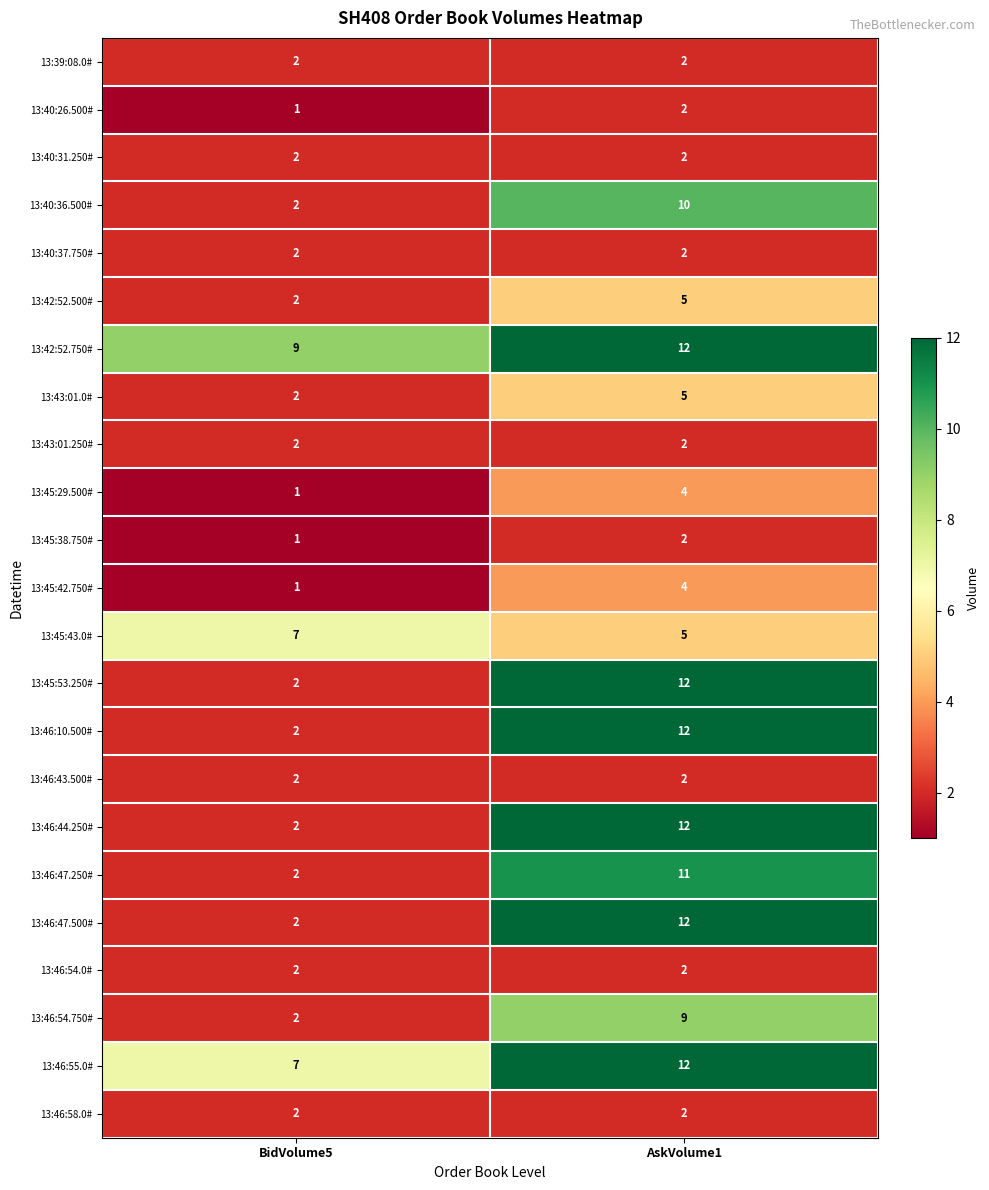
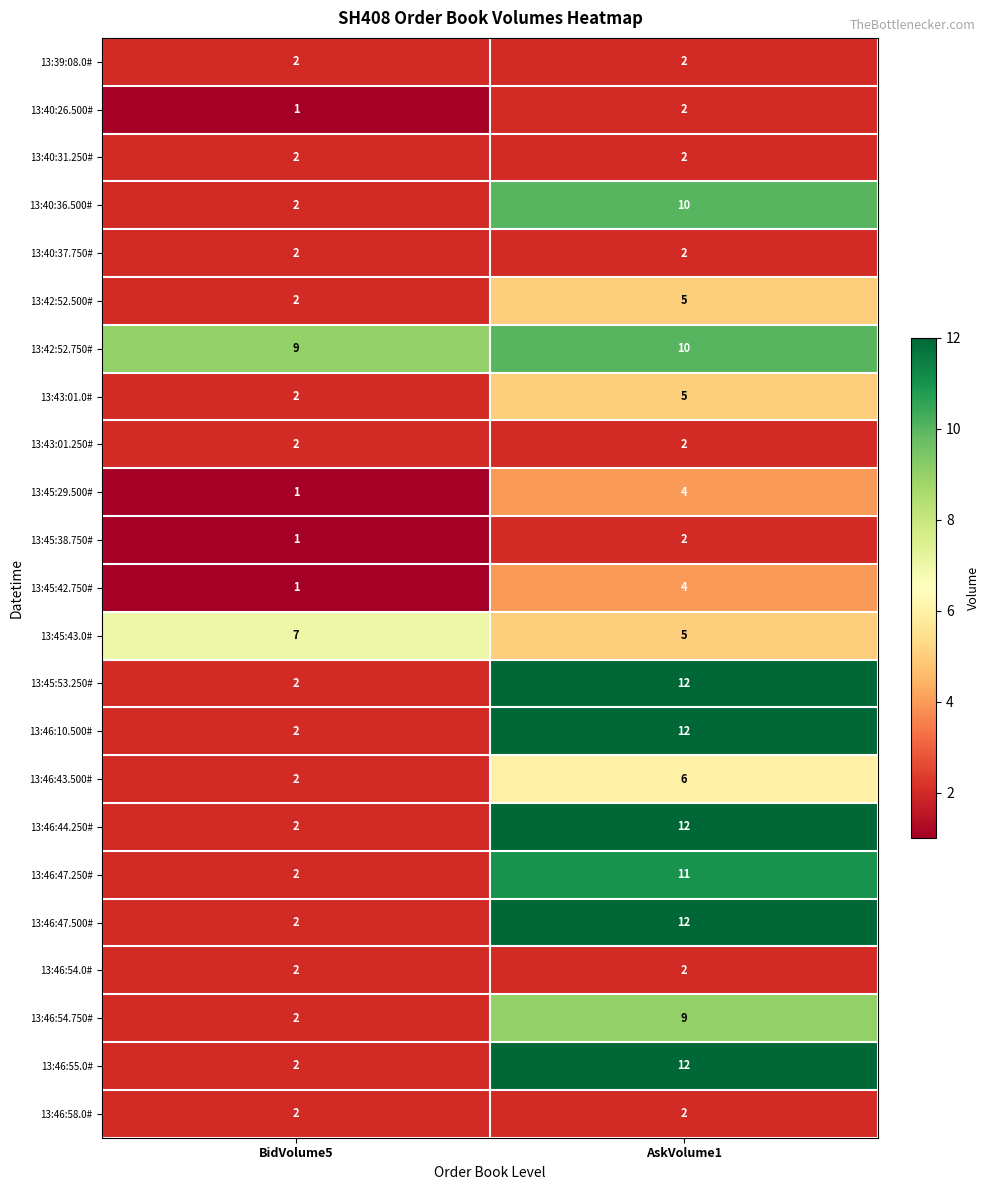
13:42:52.750#, AskVolume1: 12 -> 10
13:46:43.500#, AskVolume1: 2 -> 6
13:46:55.0#, BidVolume5: 7 -> 2
